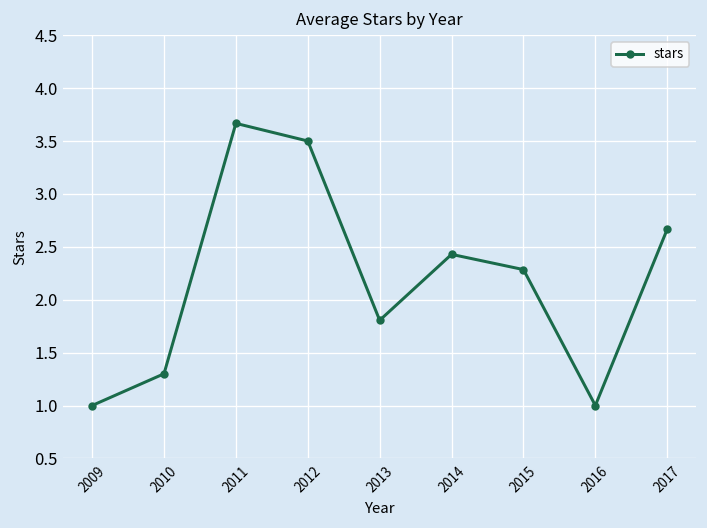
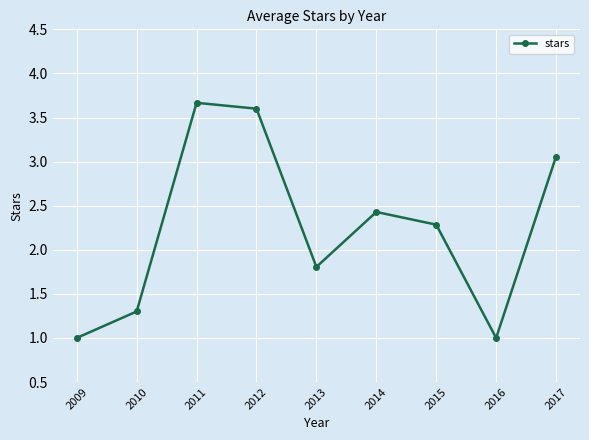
2012: 3.5 -> 3.6
2017: 2.7 -> 3.1
